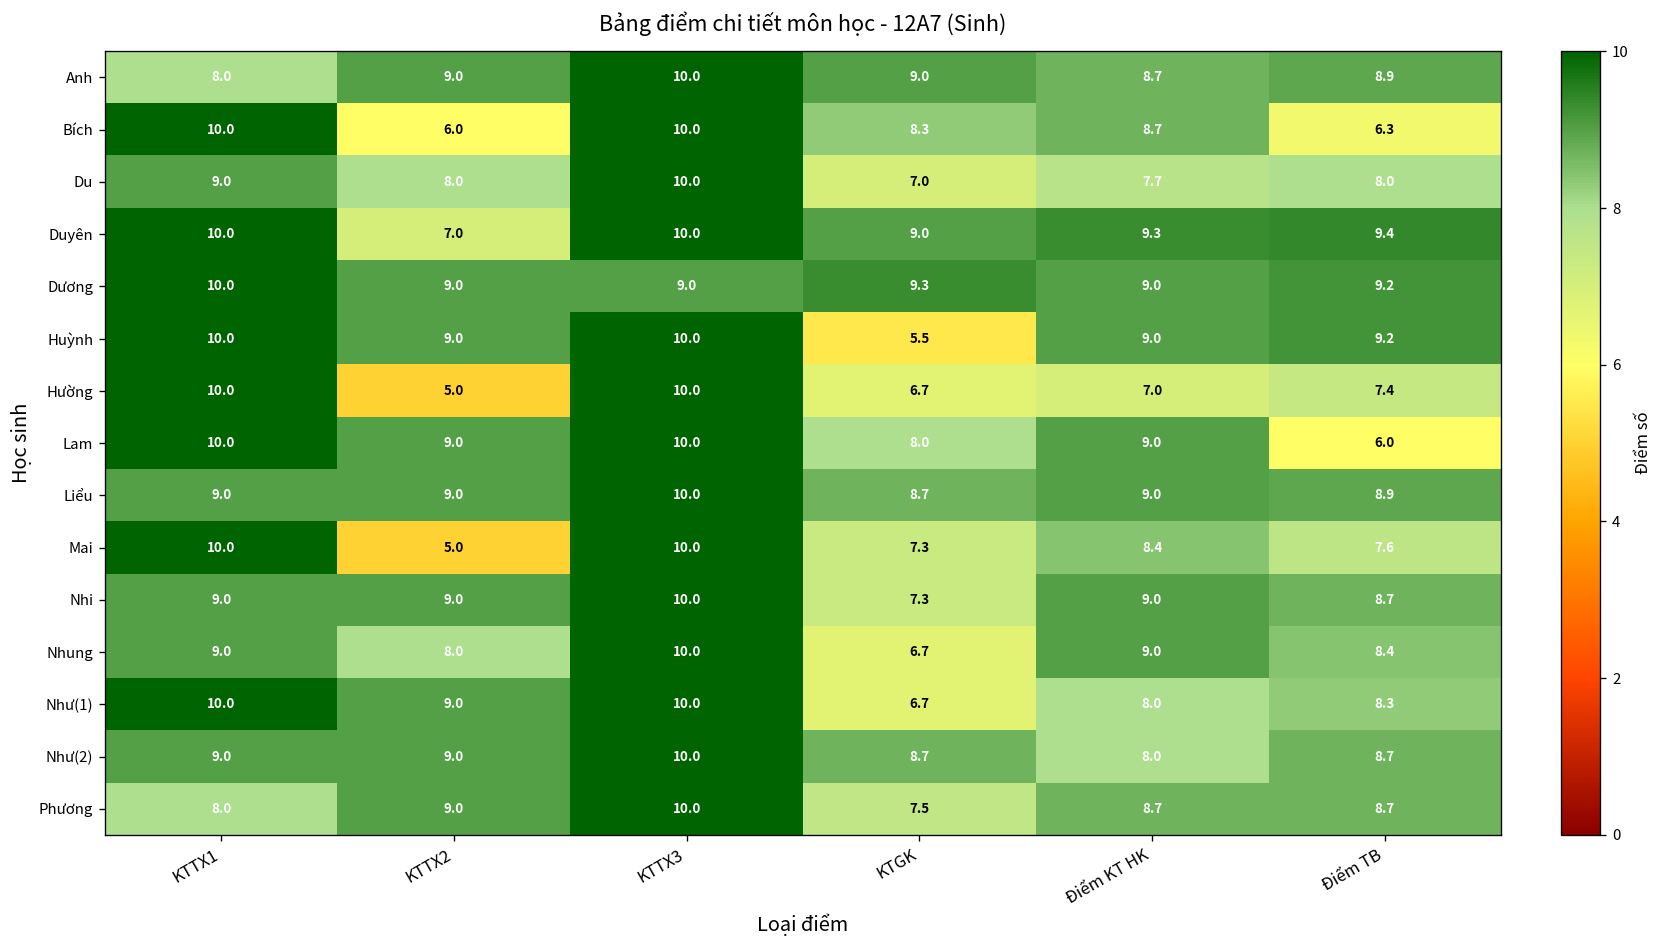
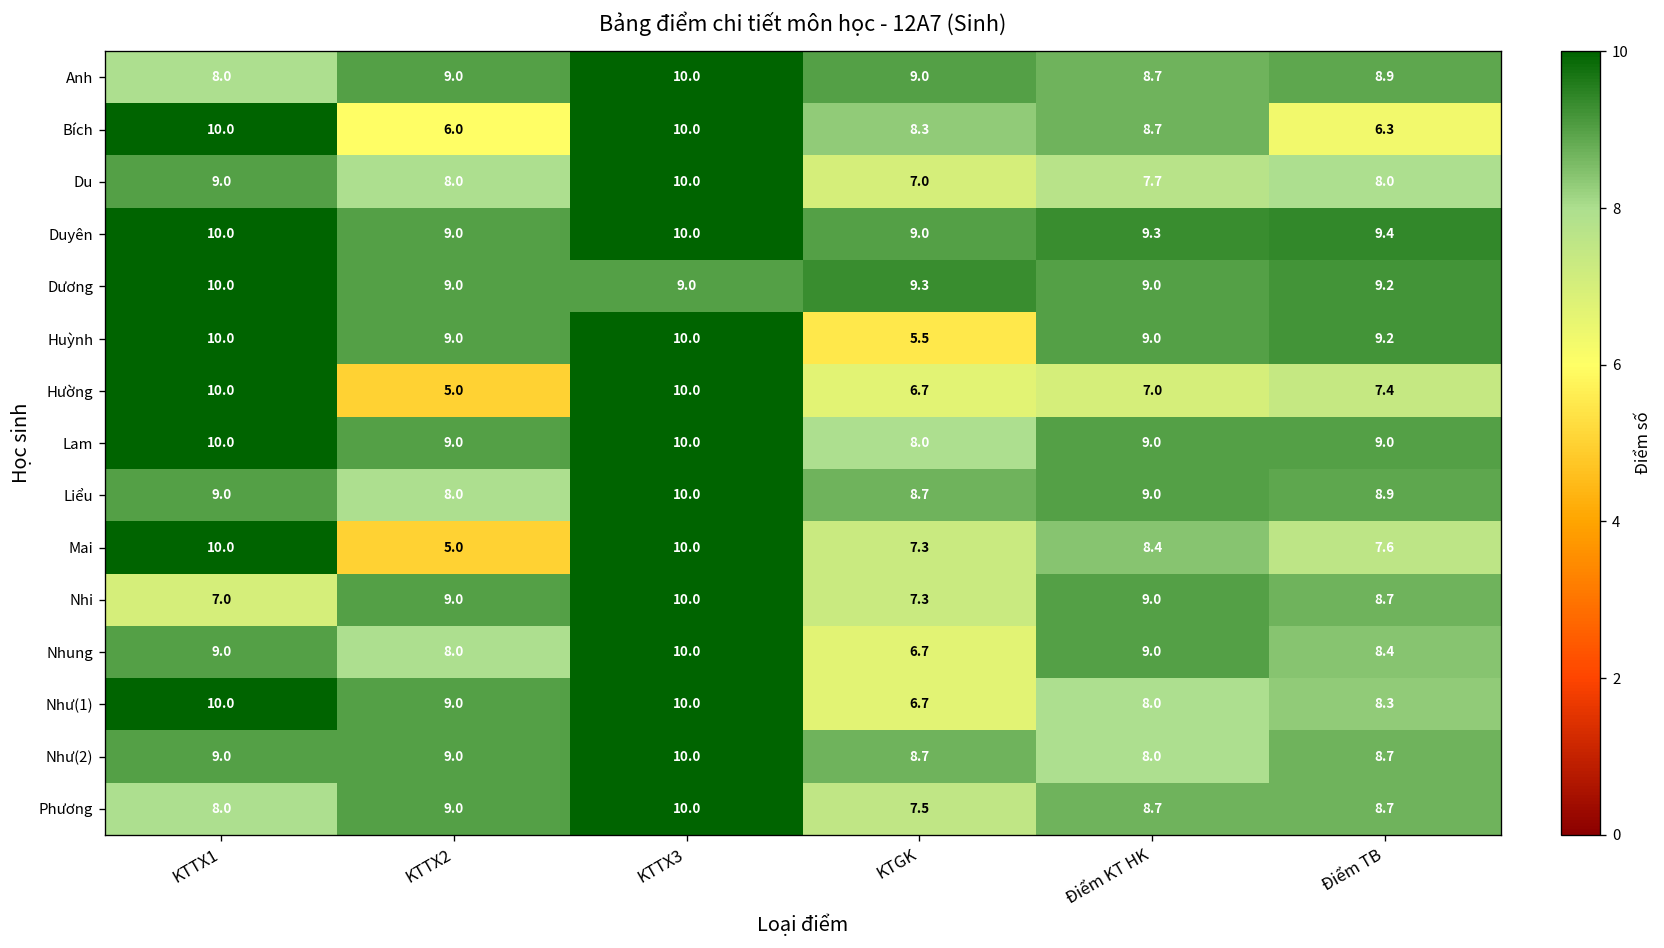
Duyên, KTTX2: 7.0 -> 9.0
Lam, Điểm TB: 6.0 -> 9.0
Liểu, KTTX2: 9.0 -> 8.0
Nhi, KTTX1: 9.0 -> 7.0
